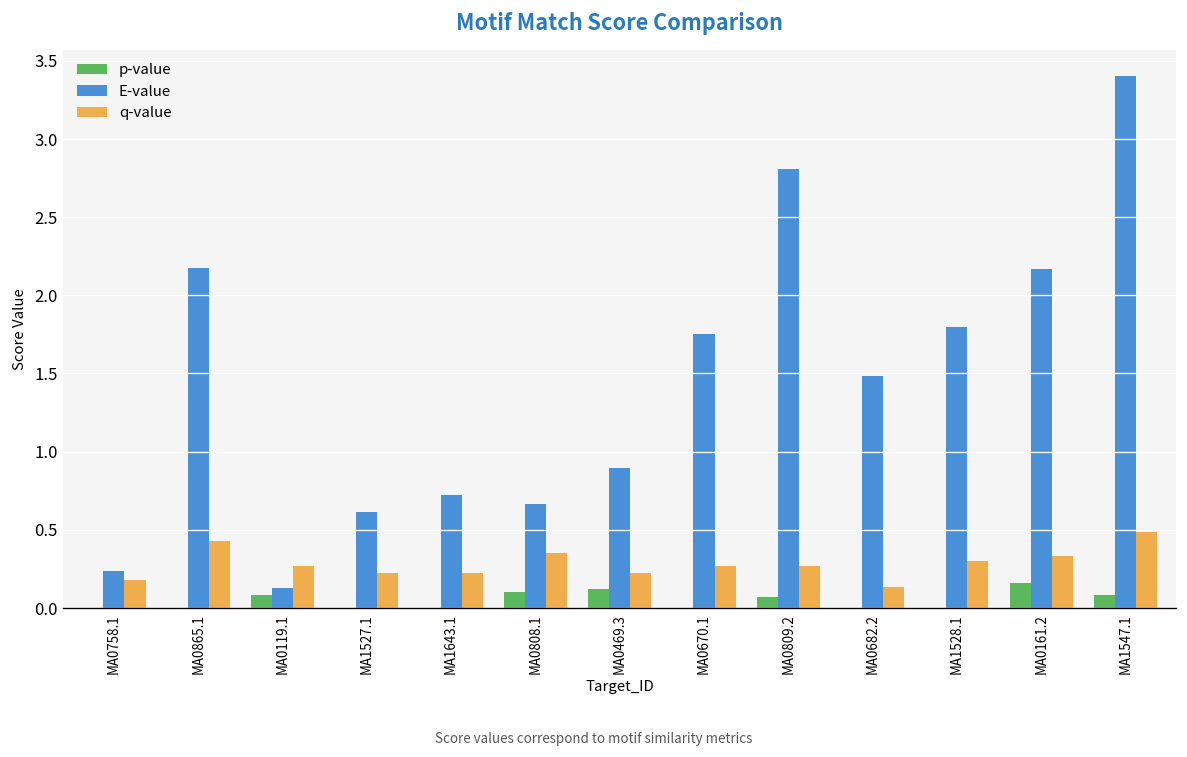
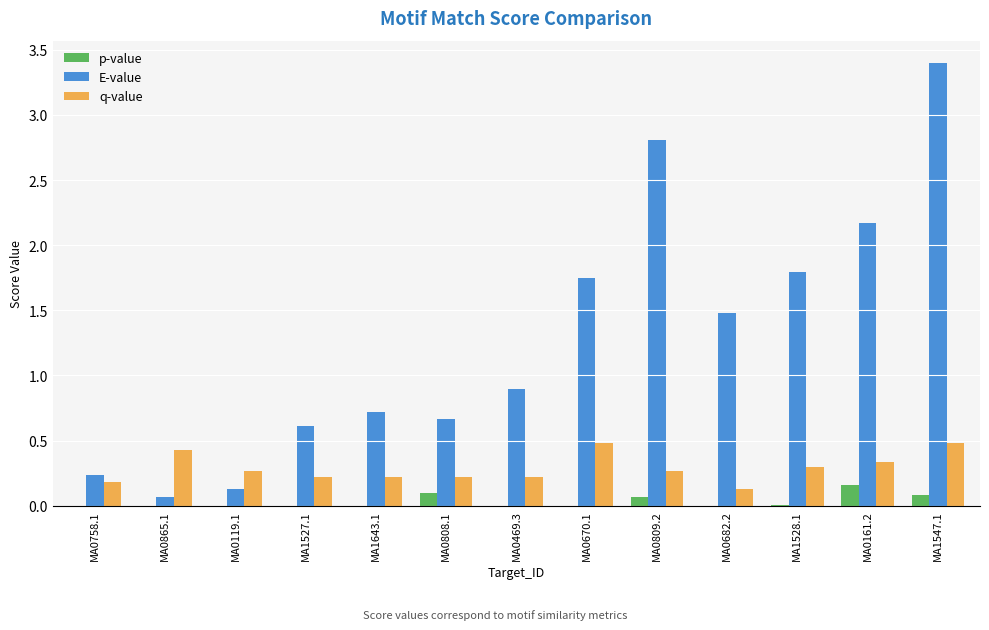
E-value, MA0865.1: 2.18 -> 0.07
p-value, MA0119.1: 0.08 -> 0.00
q-value, MA0808.1: 0.35 -> 0.22
p-value, MA0469.3: 0.12 -> 0.00
q-value, MA0670.1: 0.27 -> 0.48
